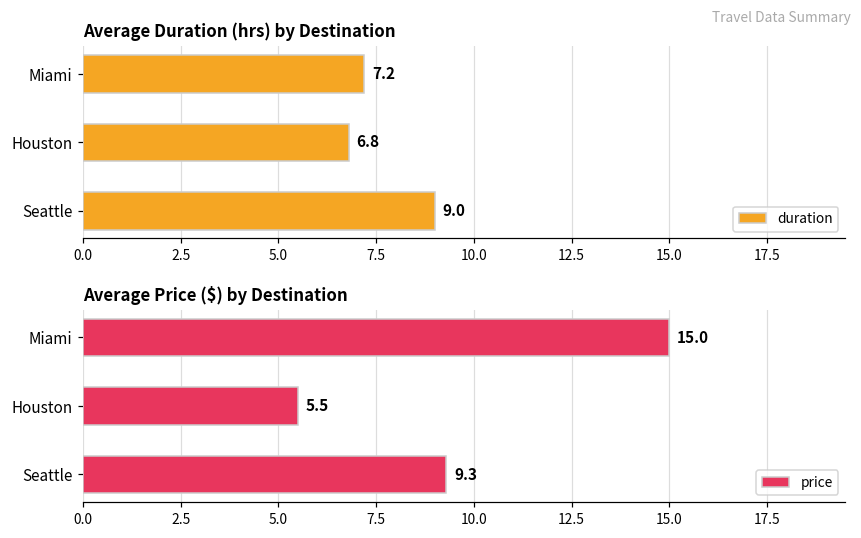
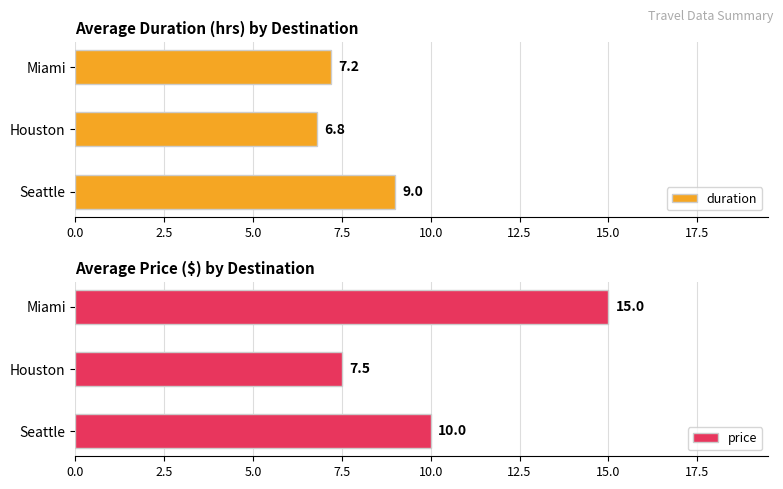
Average Price ($) by Destination, Houston: 5.5 -> 7.5
Average Price ($) by Destination, Seattle: 9.3 -> 10.0
